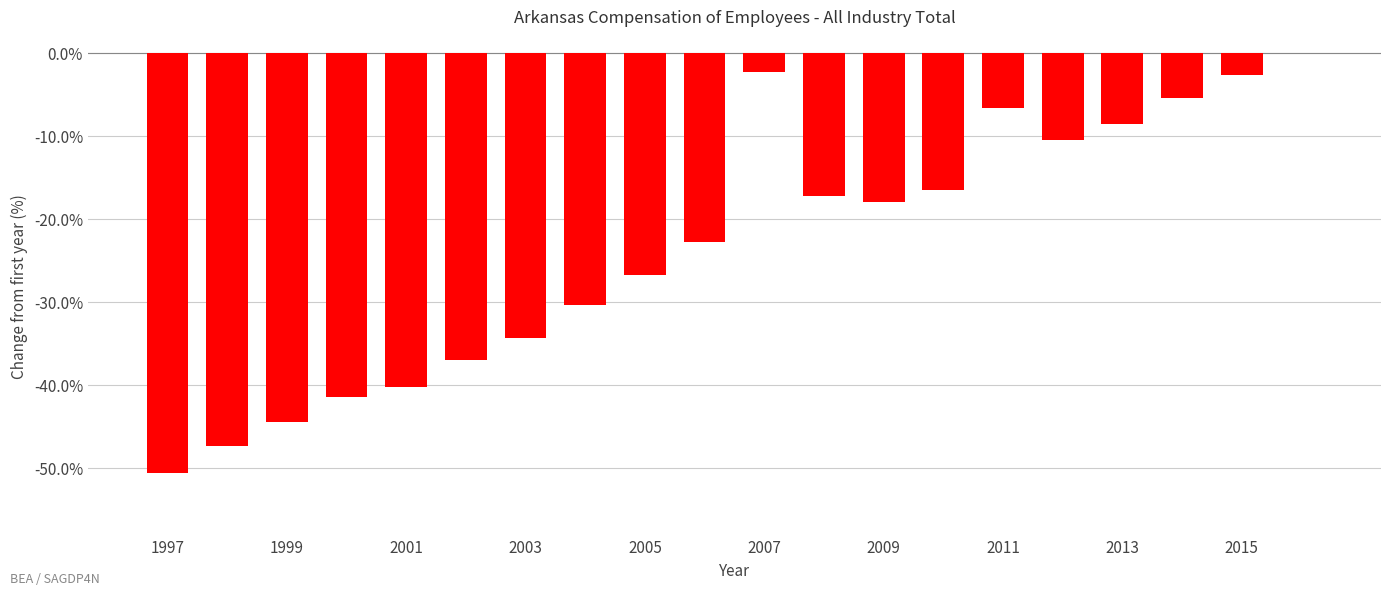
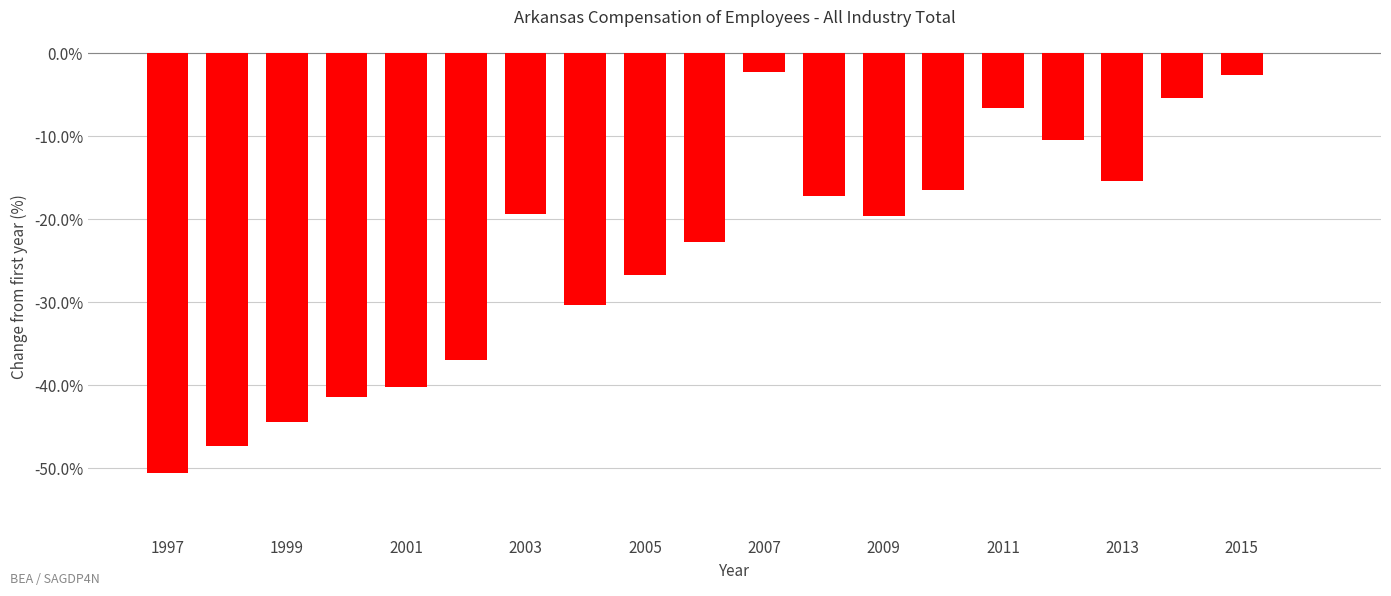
2003: -34% -> -19%
2009: -18% -> -20%
2013: -8% -> -15%
